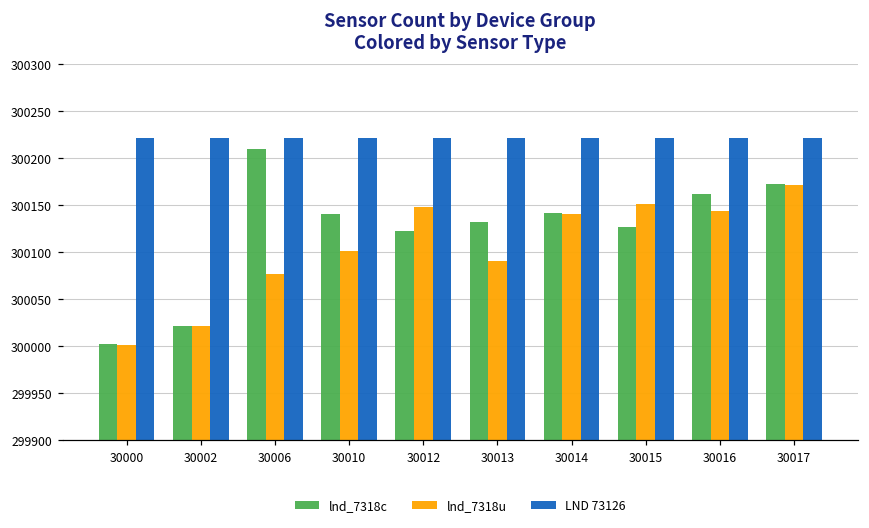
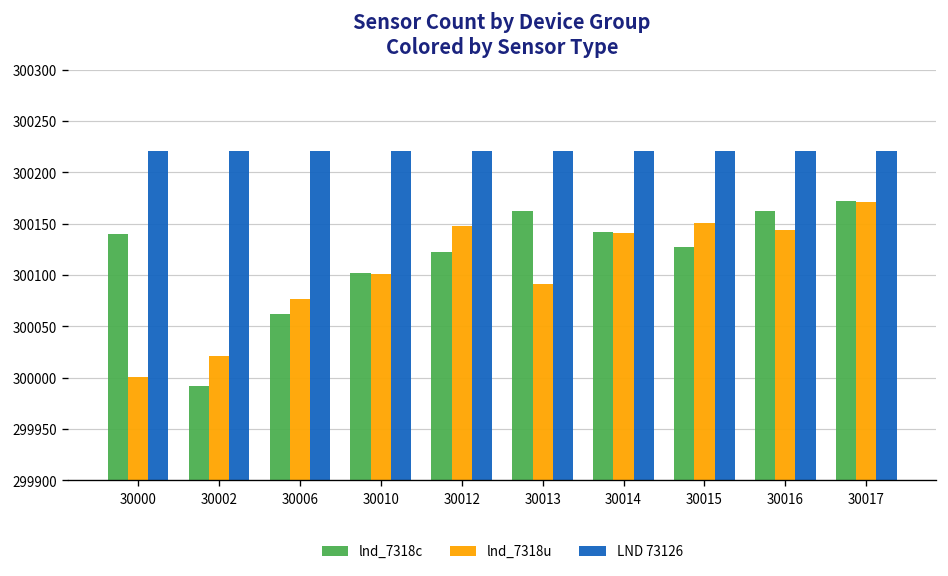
lnd_7318c, 30000: 300000 -> 300140
lnd_7318c, 30002: 300020 -> 299990
lnd_7318c, 30006: 300210 -> 300060
lnd_7318c, 30010: 300140 -> 300100
lnd_7318c, 30013: 300130 -> 300160
